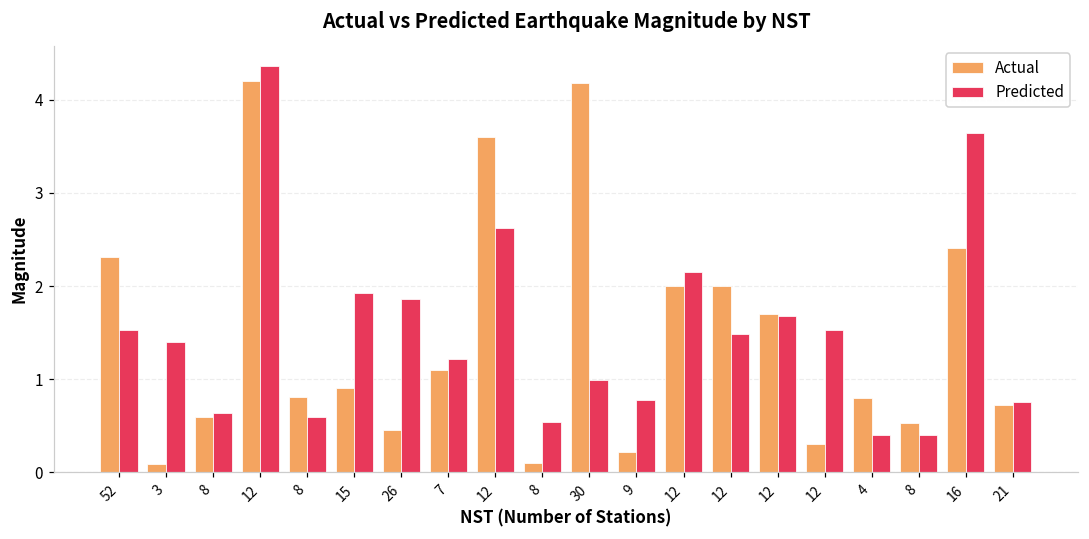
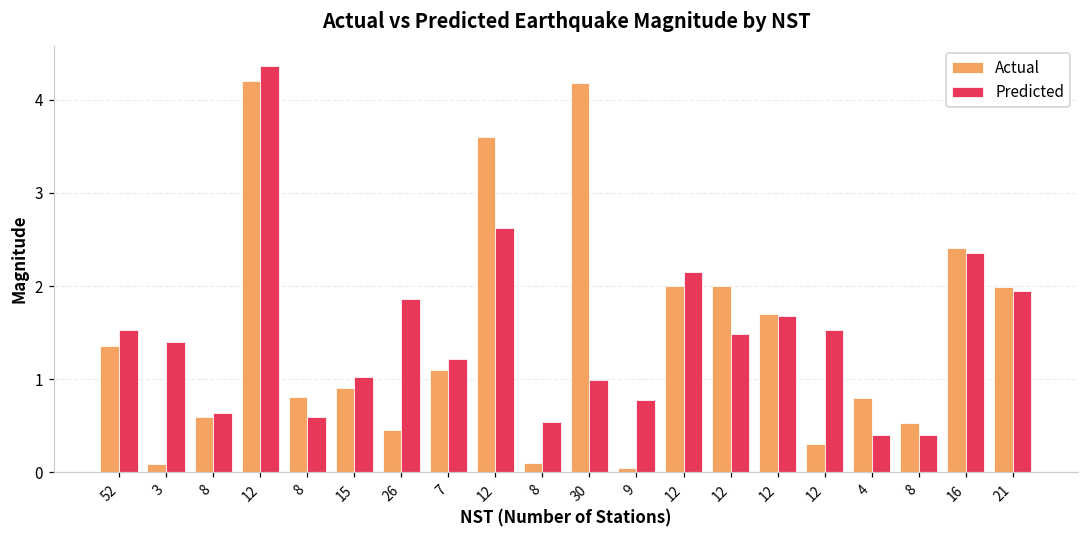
Actual, 52: 2.3 -> 1.4
Predicted, 15: 1.9 -> 1.0
Actual, 9: 0.2 -> 0.1
Predicted, 16: 3.6 -> 2.4
Actual, 21: 0.7 -> 2.0
Predicted, 21: 0.8 -> 2.0
